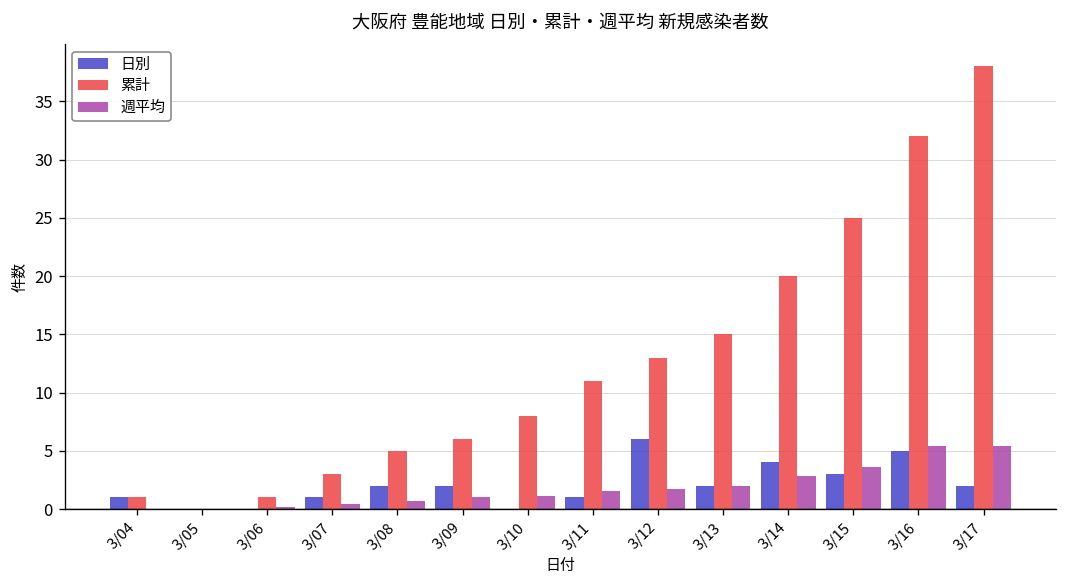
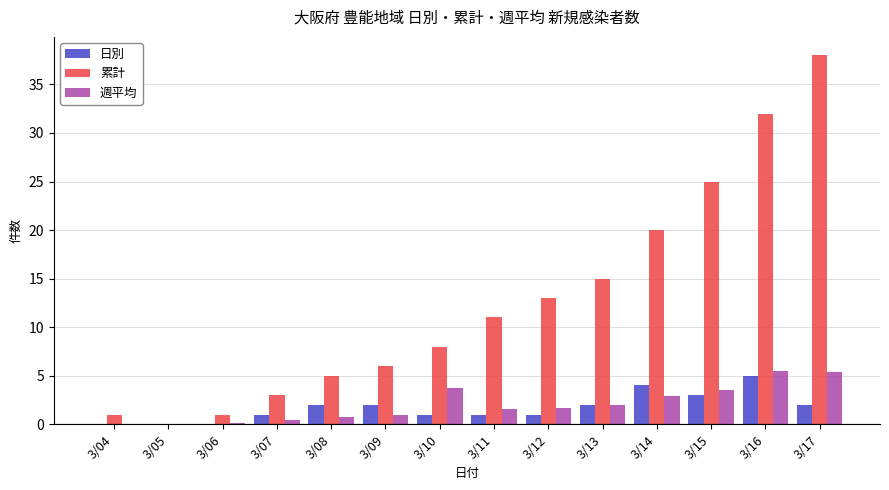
日別, 3/04: 1 -> 0
日別, 3/10: 0 -> 1
週平均, 3/10: 1 -> 4
日別, 3/12: 6 -> 1
